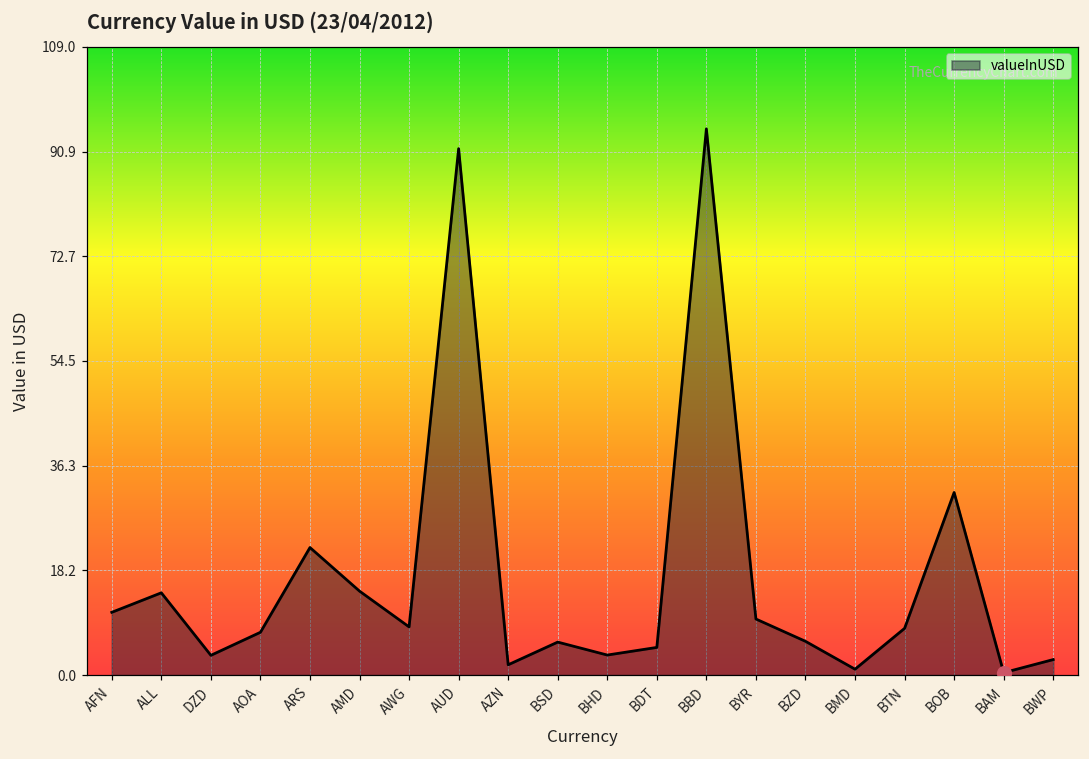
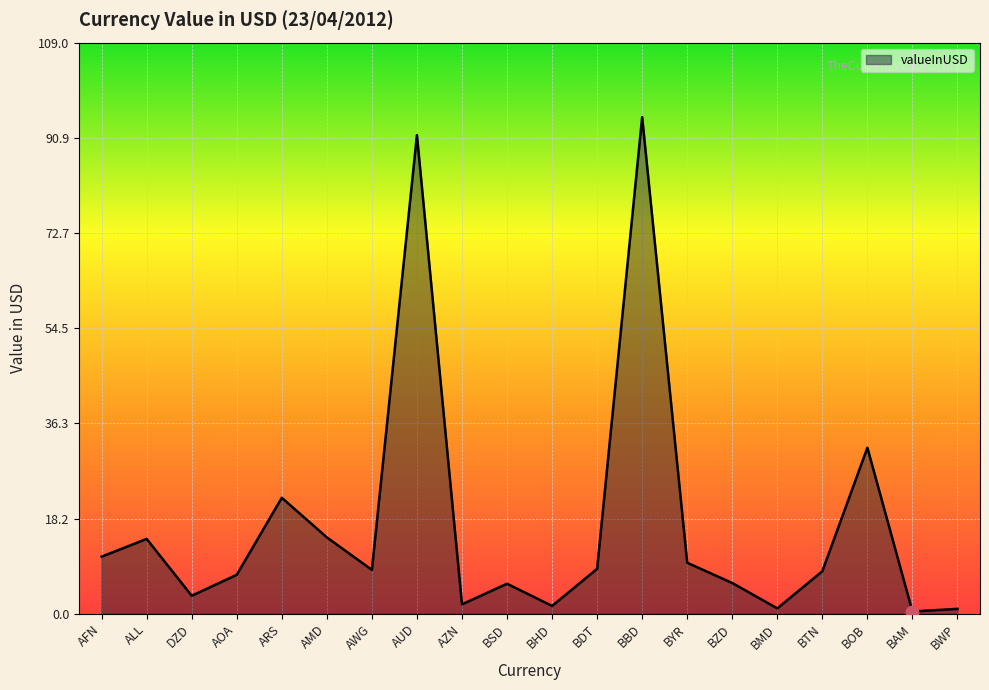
valueInUSD, BHD: 3 -> 1
valueInUSD, BDT: 5 -> 9
valueInUSD, BWP: 3 -> 1
